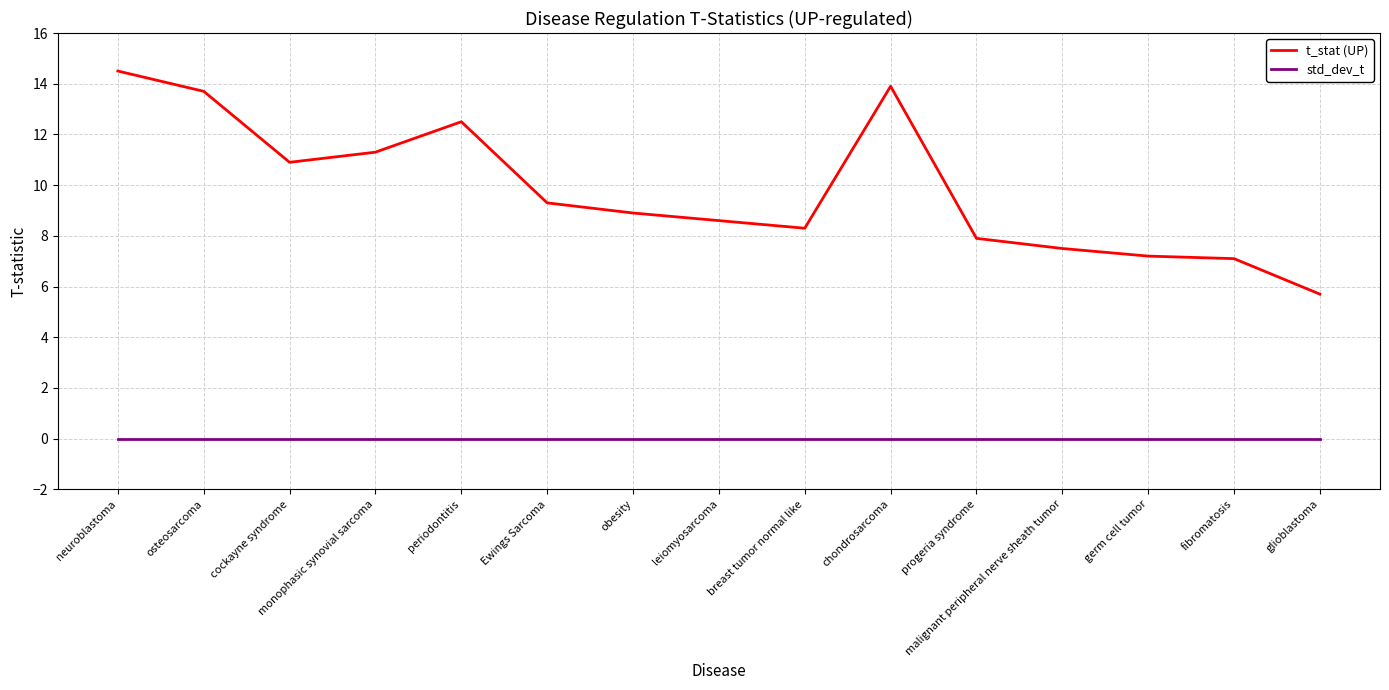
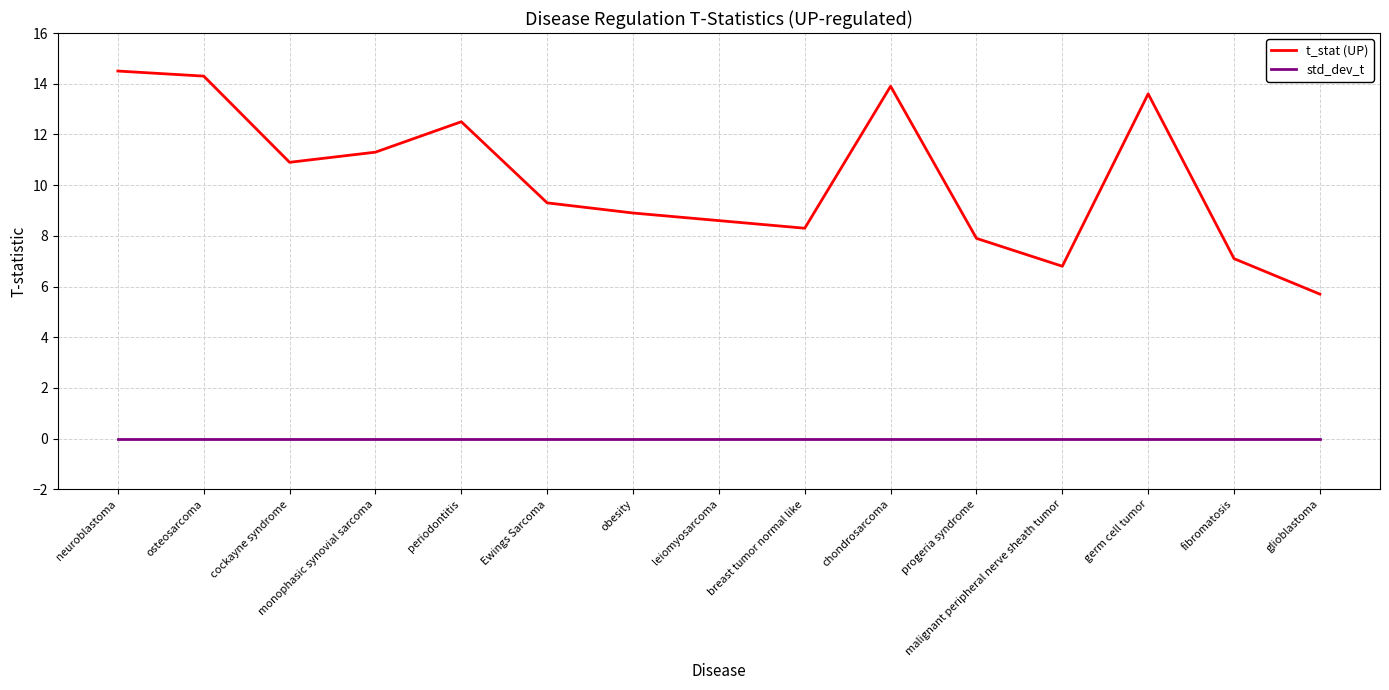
t_stat (UP), osteosarcoma: 13.7 -> 14.3
t_stat (UP), malignant peripheral nerve sheath tumor: 7.5 -> 6.8
t_stat (UP), germ cell tumor: 7.2 -> 13.6
